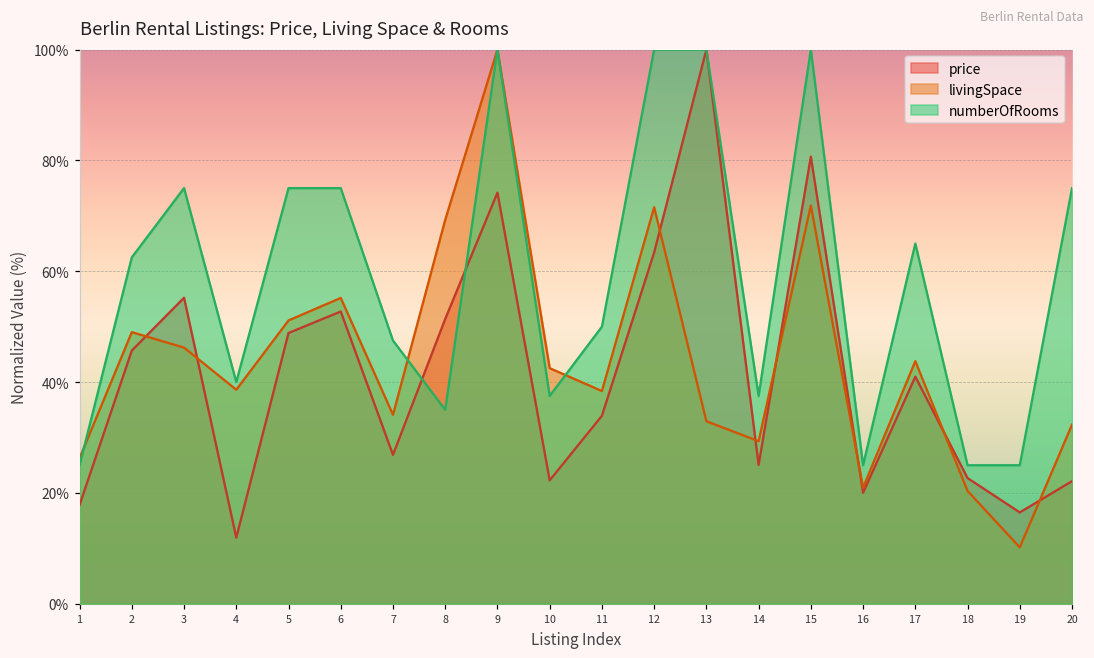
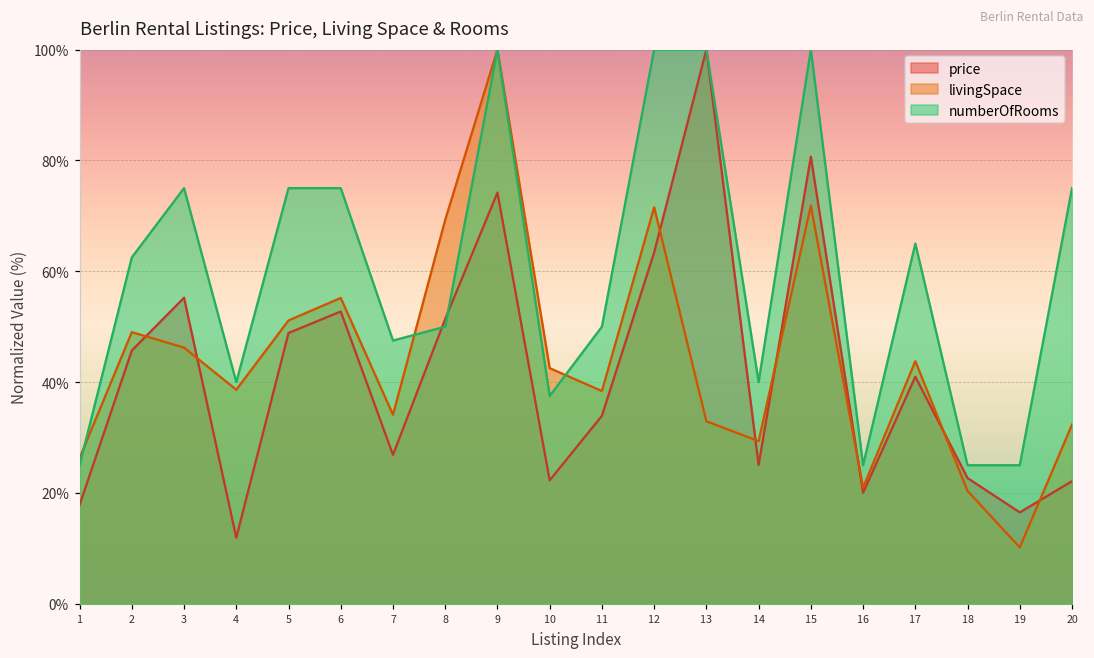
numberOfRooms, 8: 35% -> 50%
numberOfRooms, 14: 38% -> 40%
